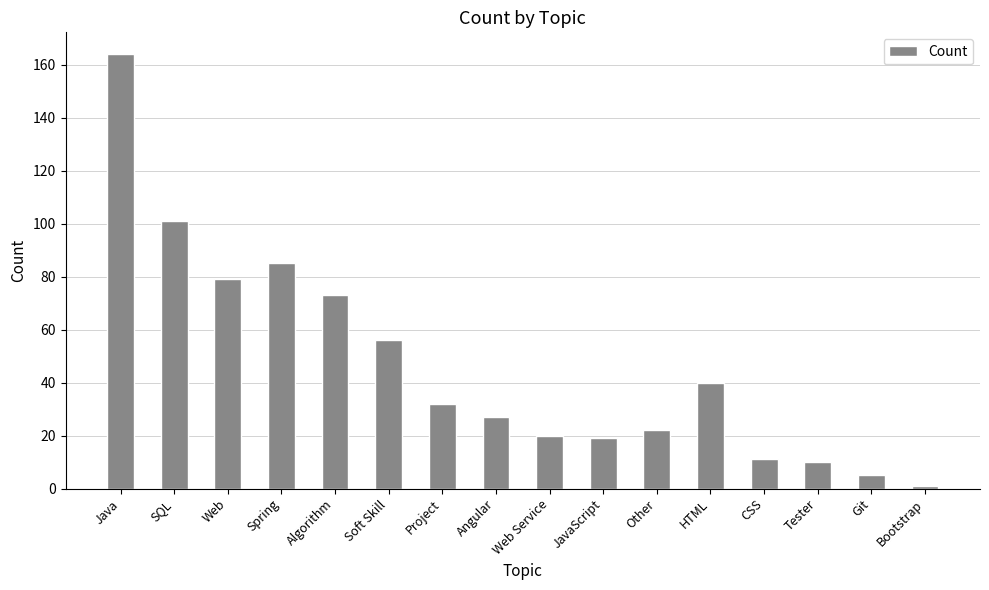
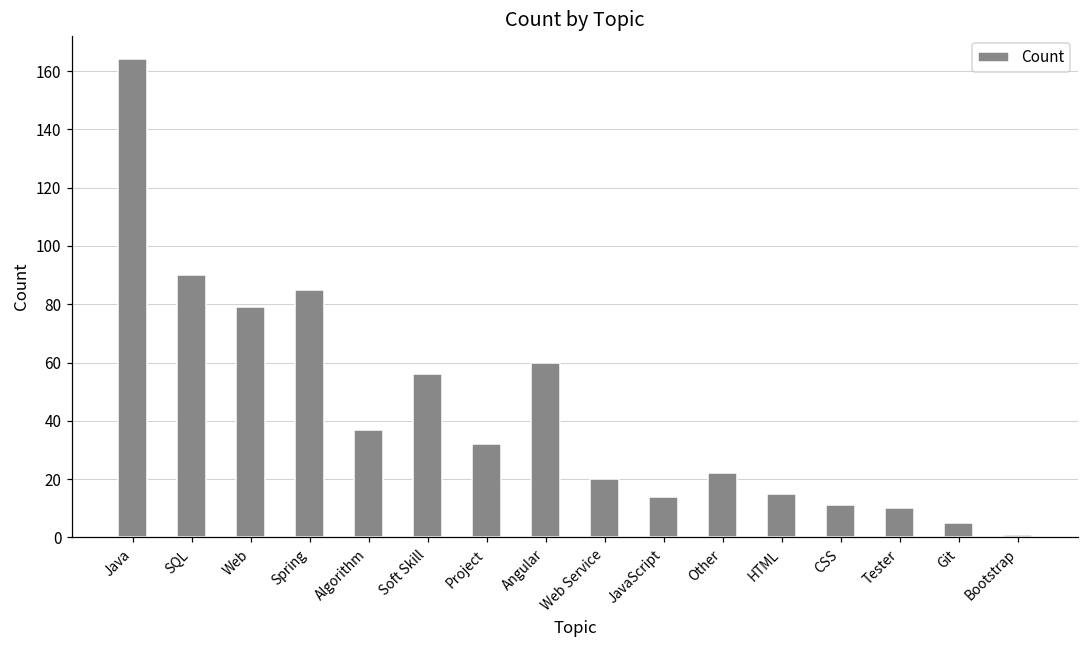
SQL: 101 -> 90
Algorithm: 73 -> 37
Angular: 27 -> 60
JavaScript: 19 -> 14
HTML: 40 -> 15
